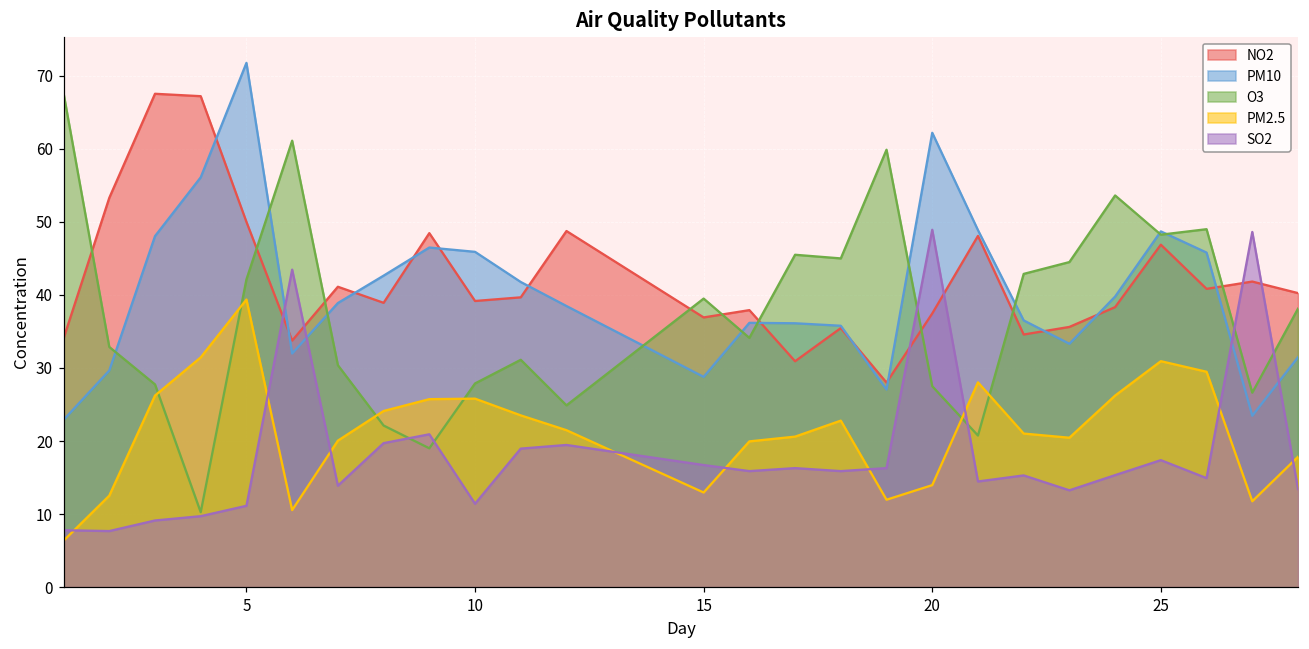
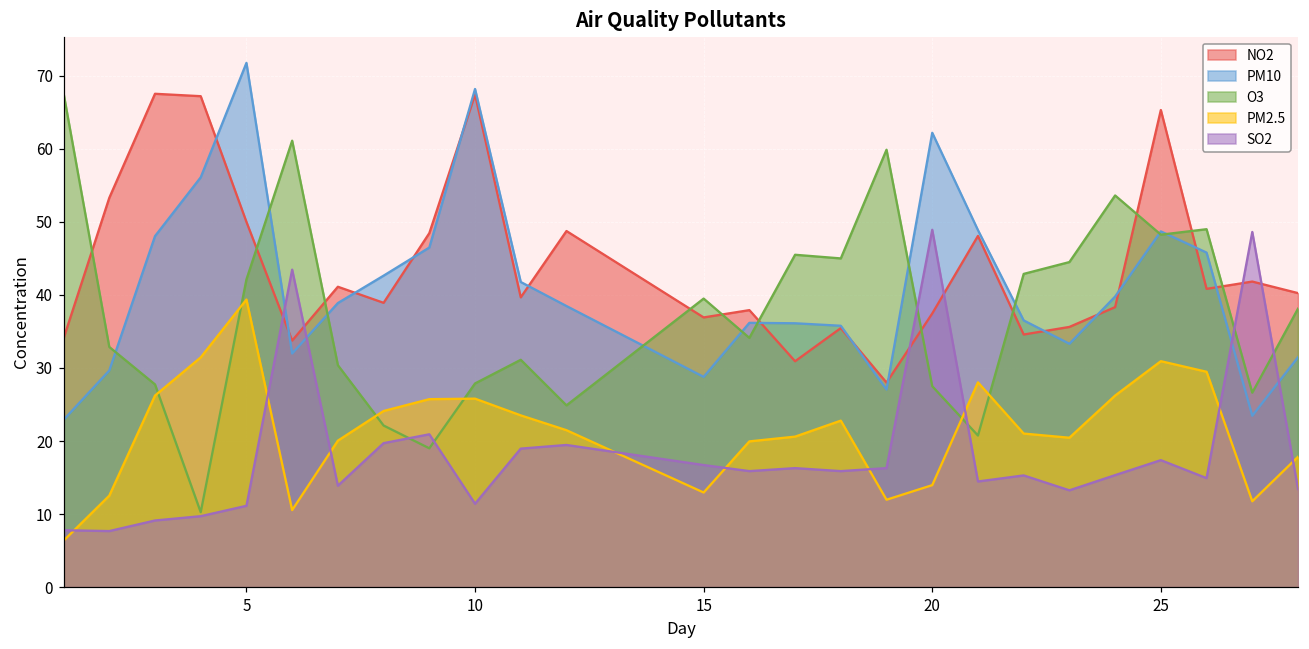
NO2, 10: 39 -> 67
PM10, 10: 46 -> 68
NO2, 25: 47 -> 65
